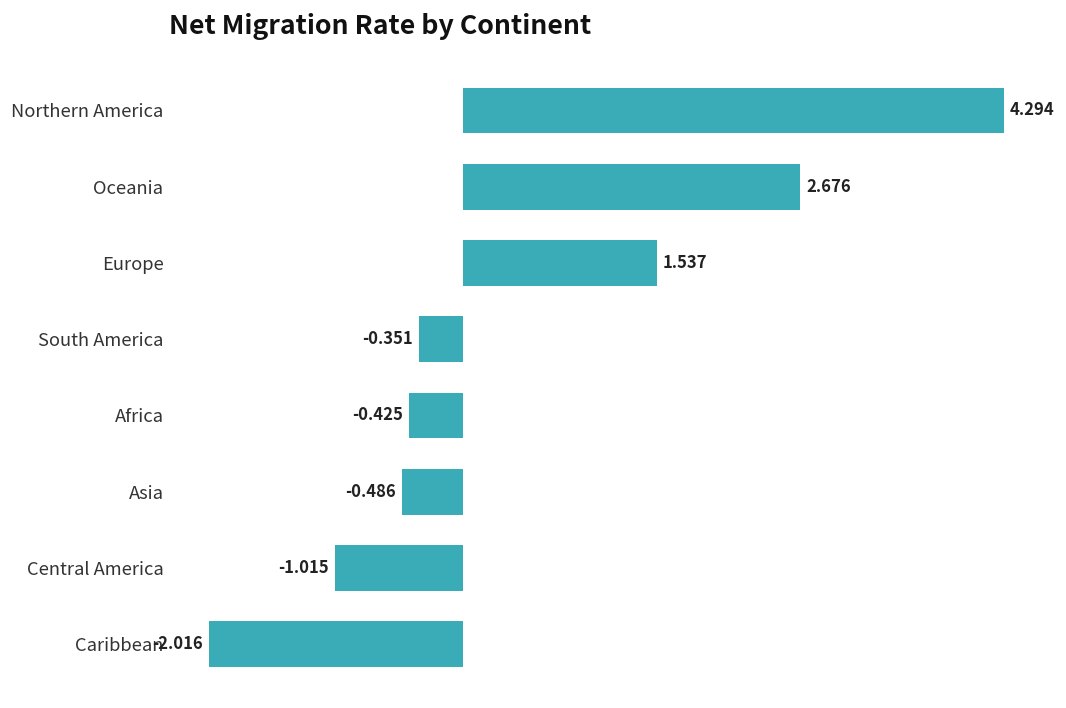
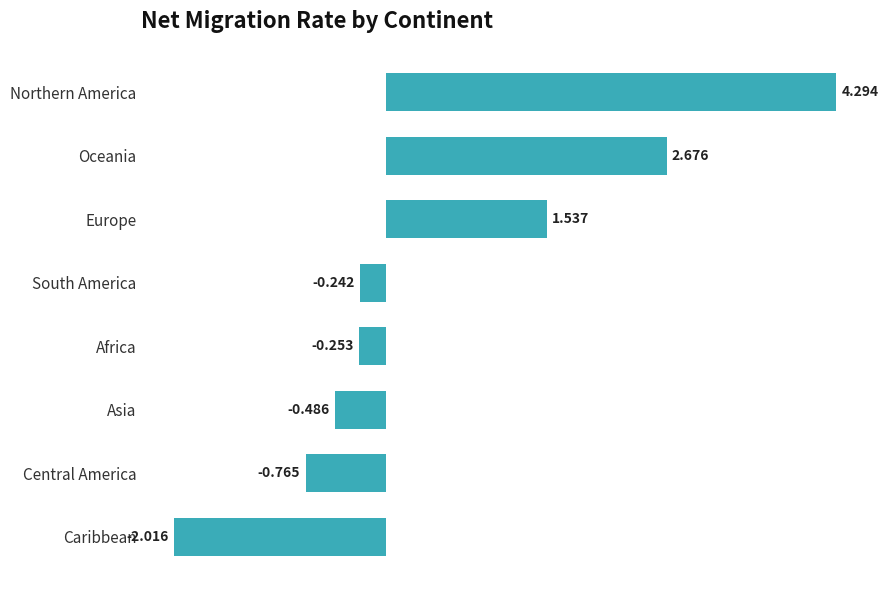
South America: -0.351 -> -0.242
Africa: -0.425 -> -0.253
Central America: -1.015 -> -0.765
